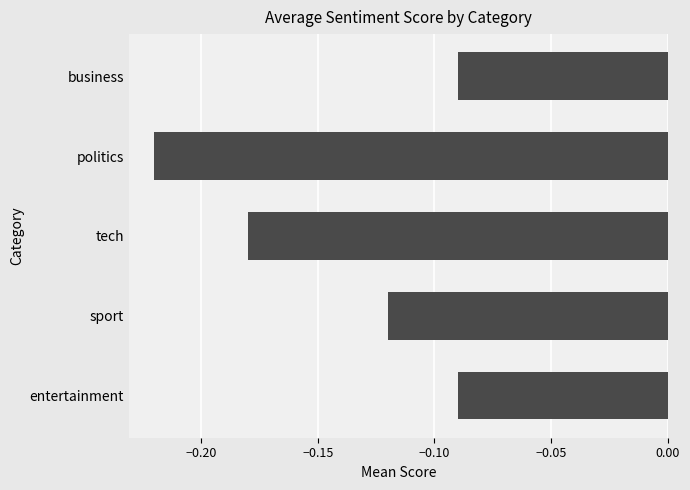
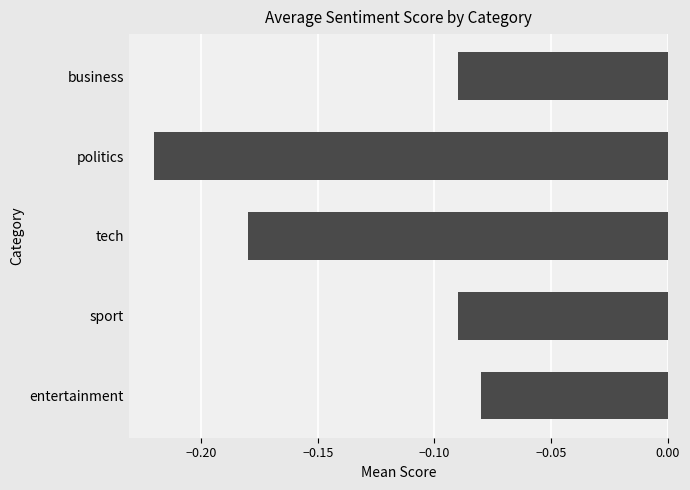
sport: -0.12 -> -0.09
entertainment: -0.09 -> -0.08
